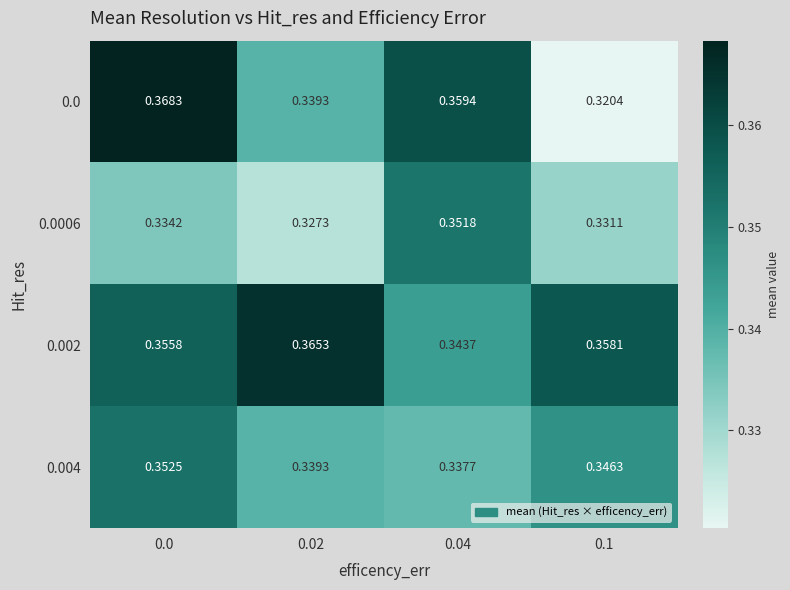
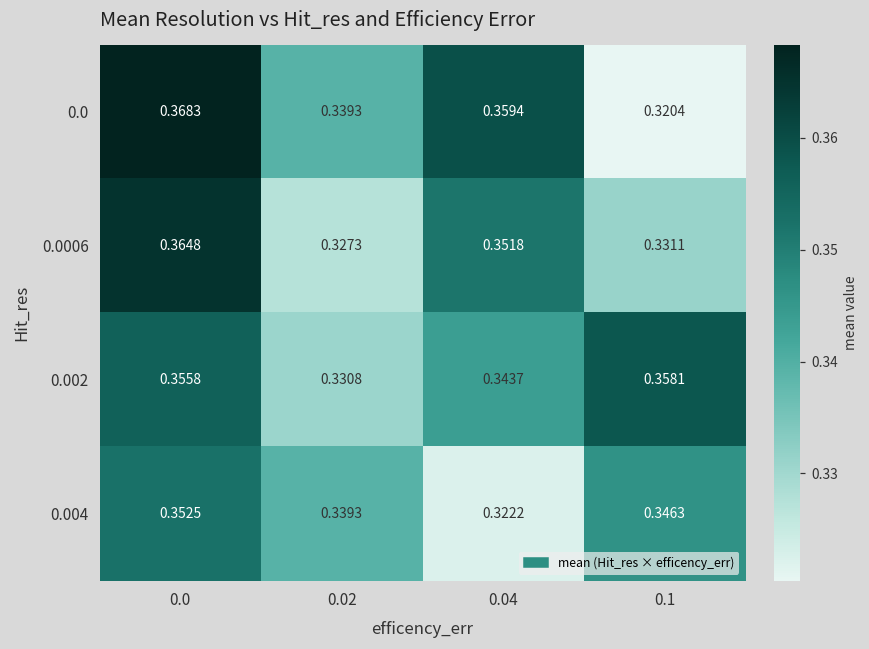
0.0006, 0.0: 0.3342 -> 0.3648
0.002, 0.02: 0.3653 -> 0.3308
0.004, 0.04: 0.3377 -> 0.3222
